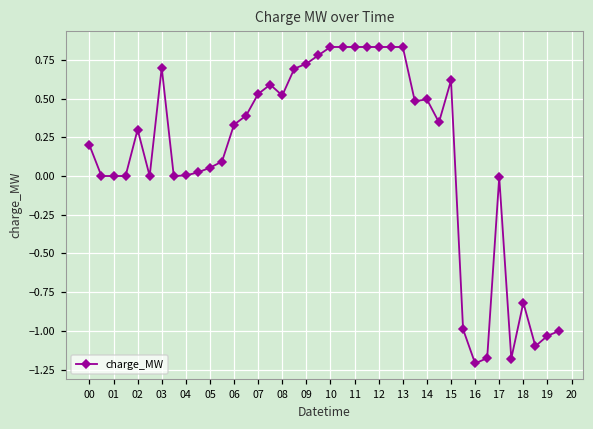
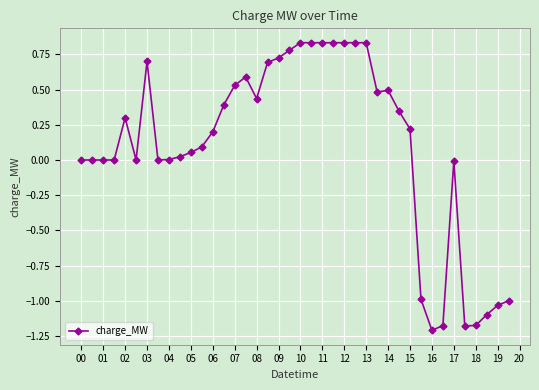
00: 0.2 -> 0.0
06: 0.33 -> 0.20
08: 0.52 -> 0.44
15: 0.62 -> 0.22
18: -0.82 -> -1.18
